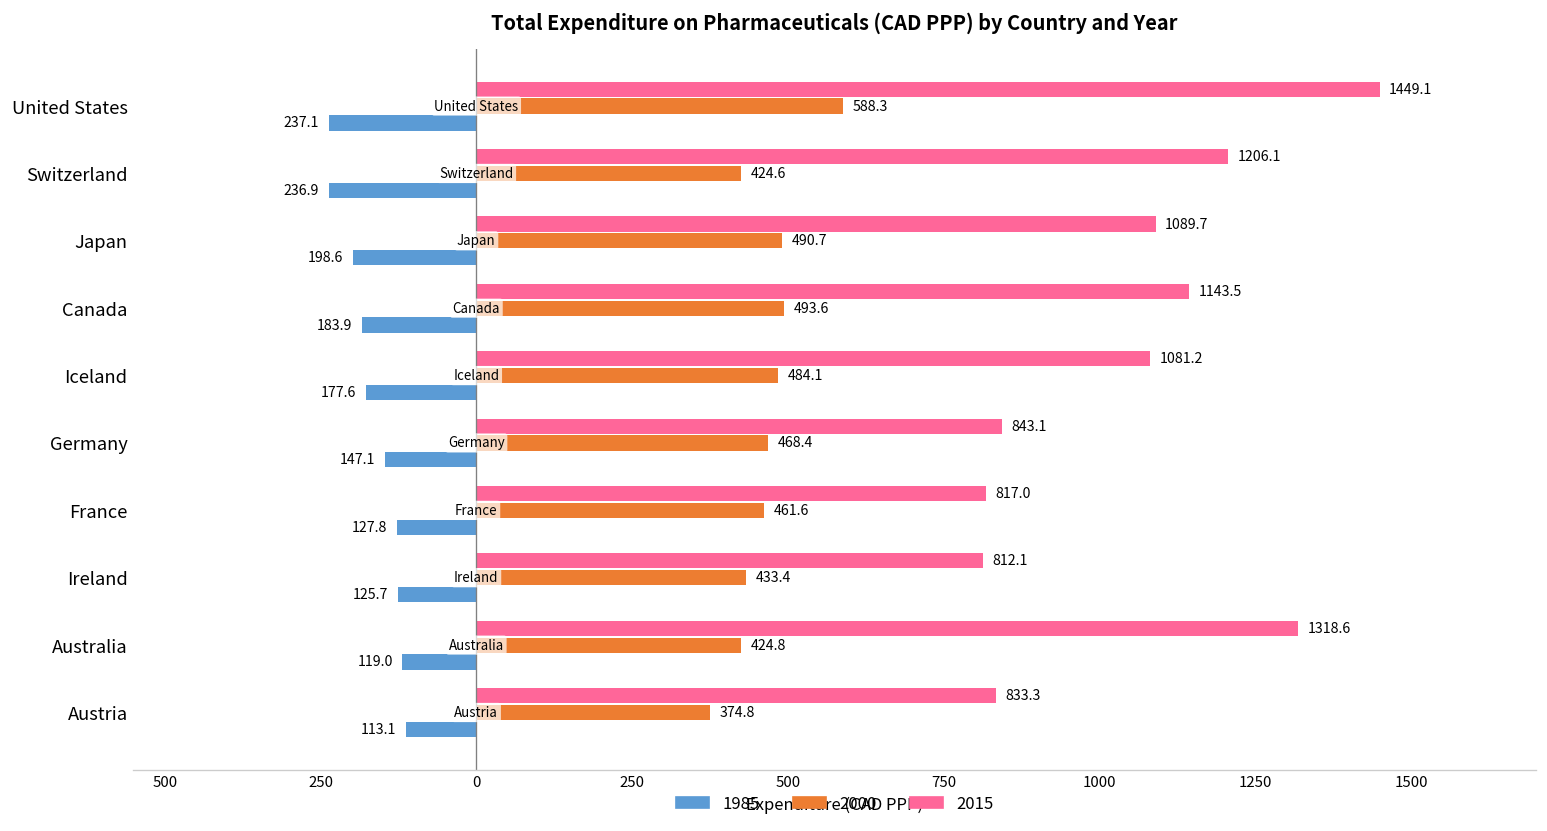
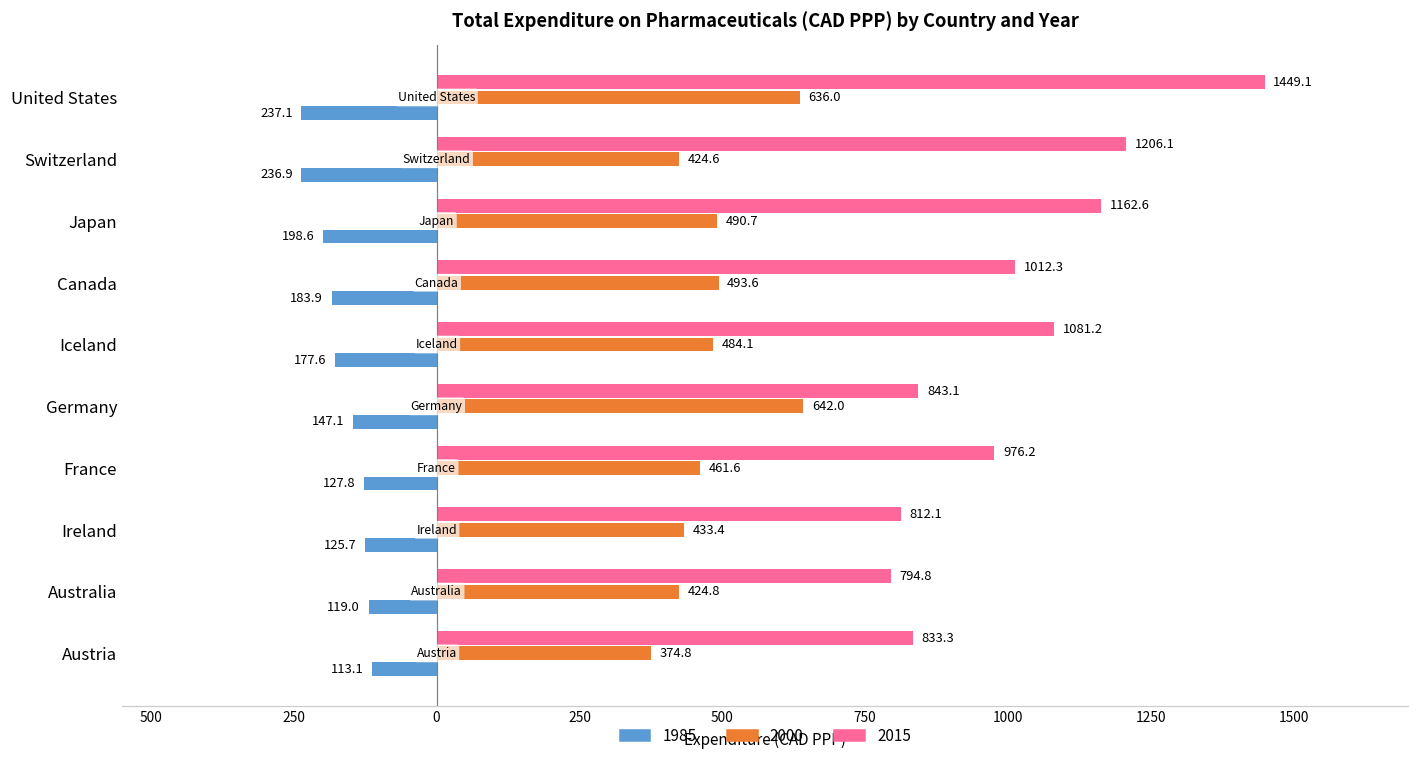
2000, United States: 588.3 -> 636.0
2015, Japan: 1089.7 -> 1162.6
2015, Canada: 1143.5 -> 1012.3
2000, Germany: 468.4 -> 642.0
2015, France: 817.0 -> 976.2
2015, Australia: 1318.6 -> 794.8
